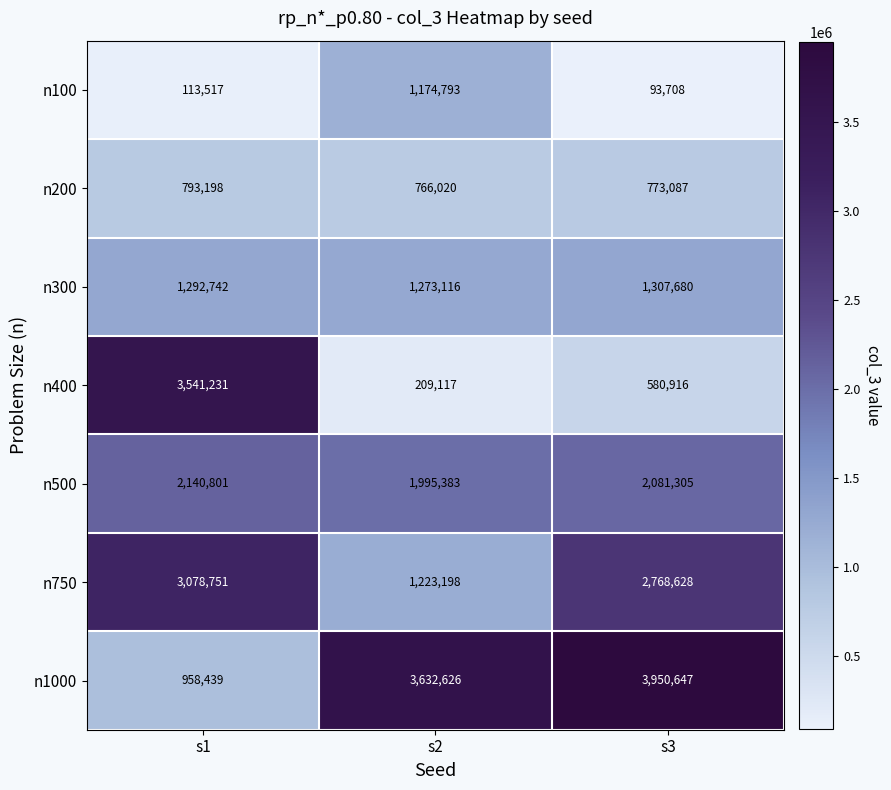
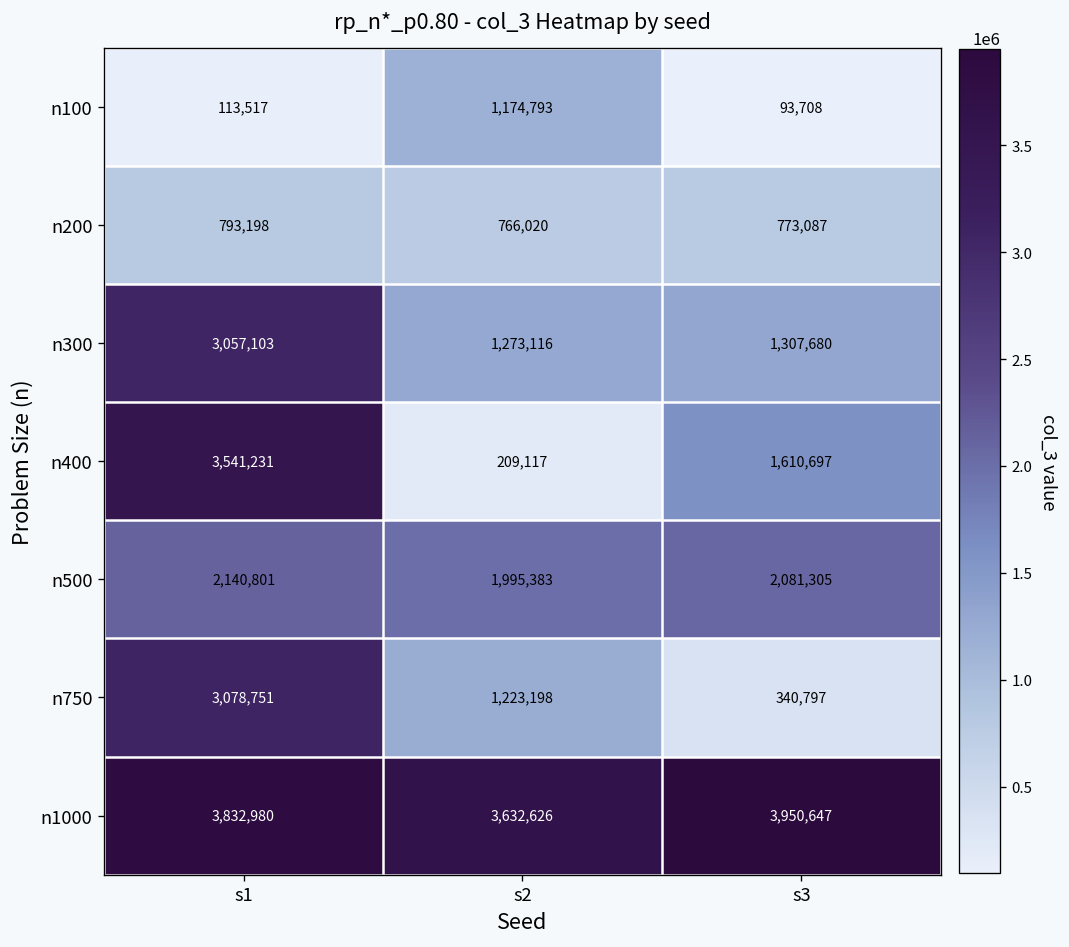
n300, s1: 1,292,742 -> 3,057,103
n400, s3: 580,916 -> 1,610,697
n750, s3: 2,768,628 -> 340,797
n1000, s1: 958,439 -> 3,832,980
